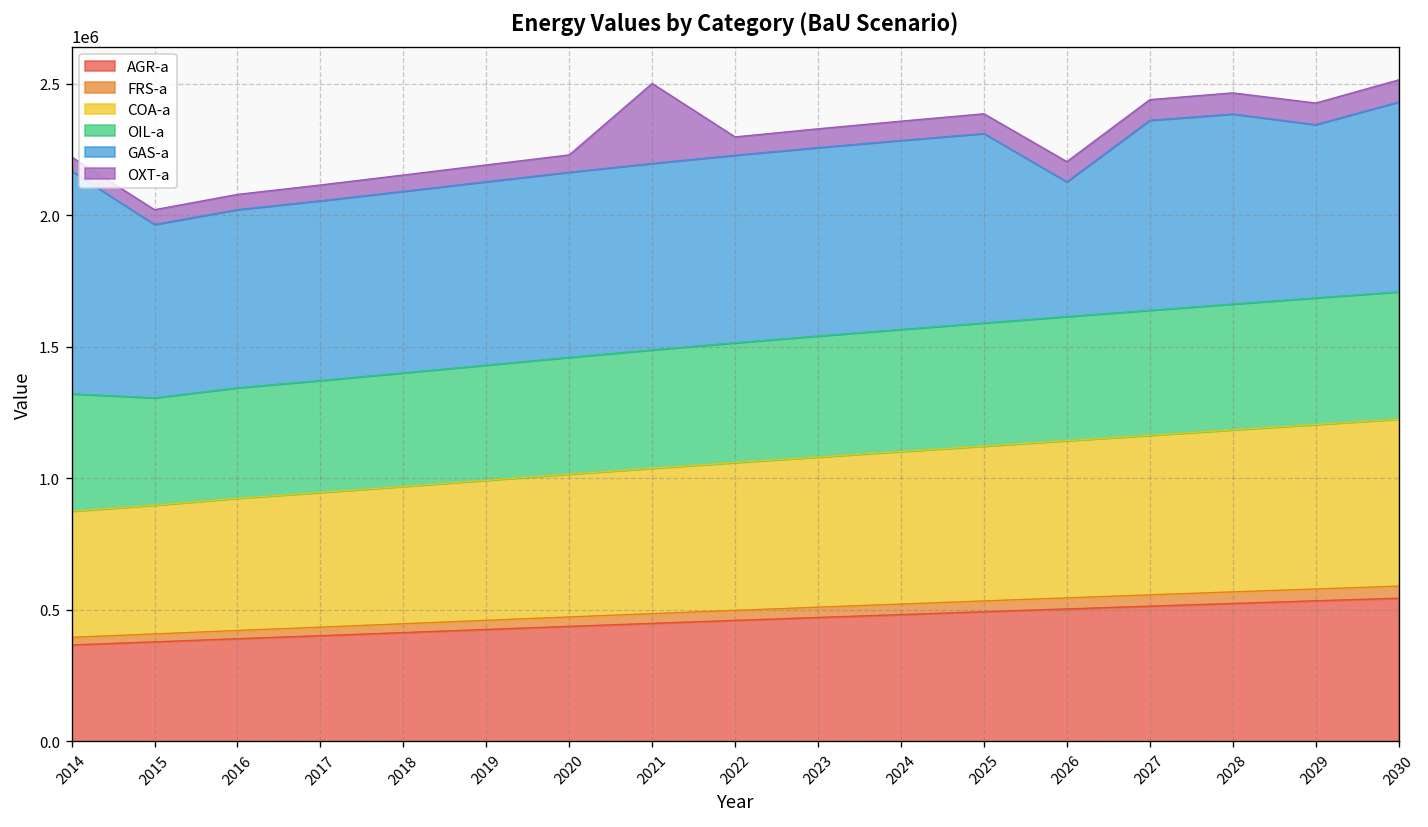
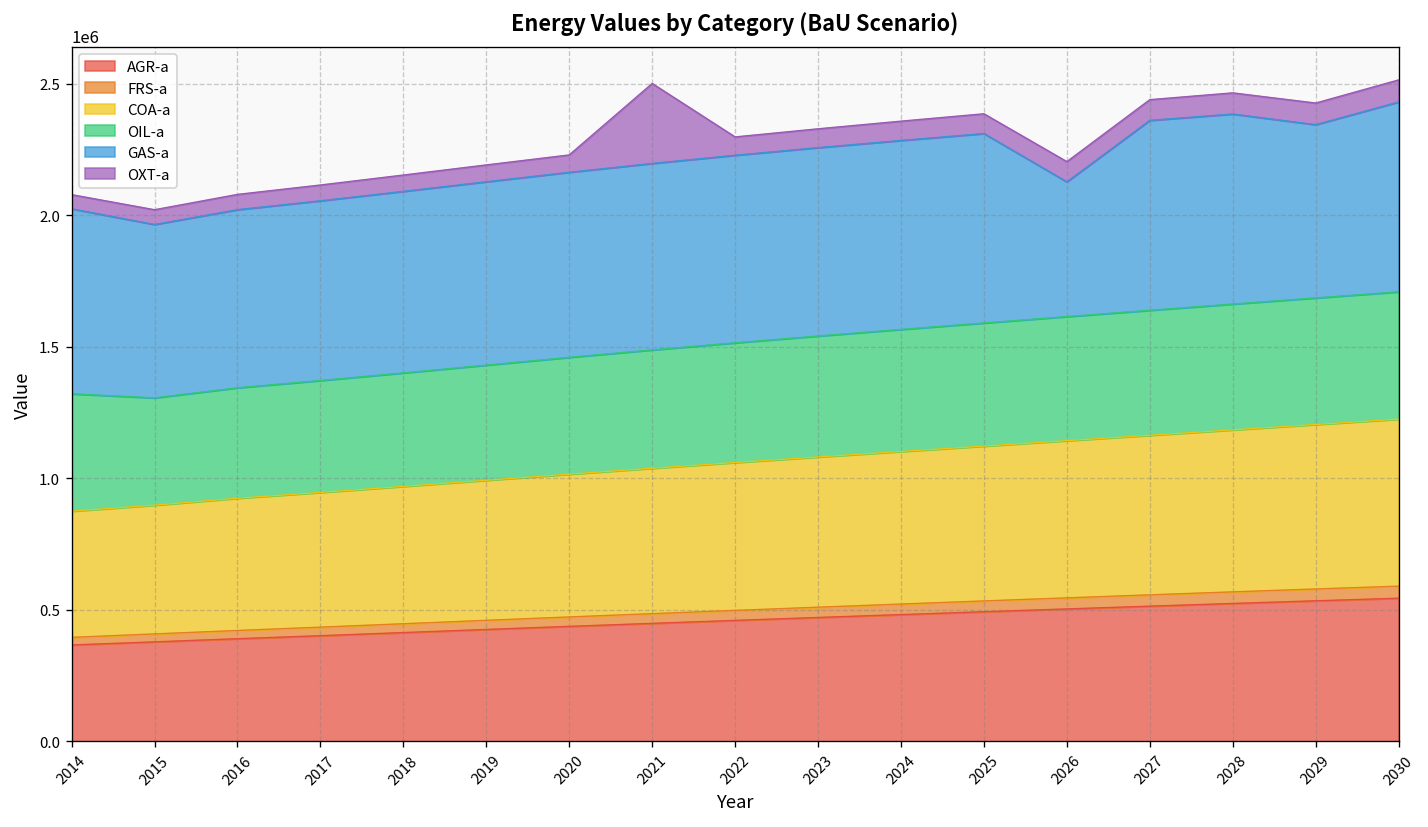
GAS-a, 2014: 850000 -> 700000
